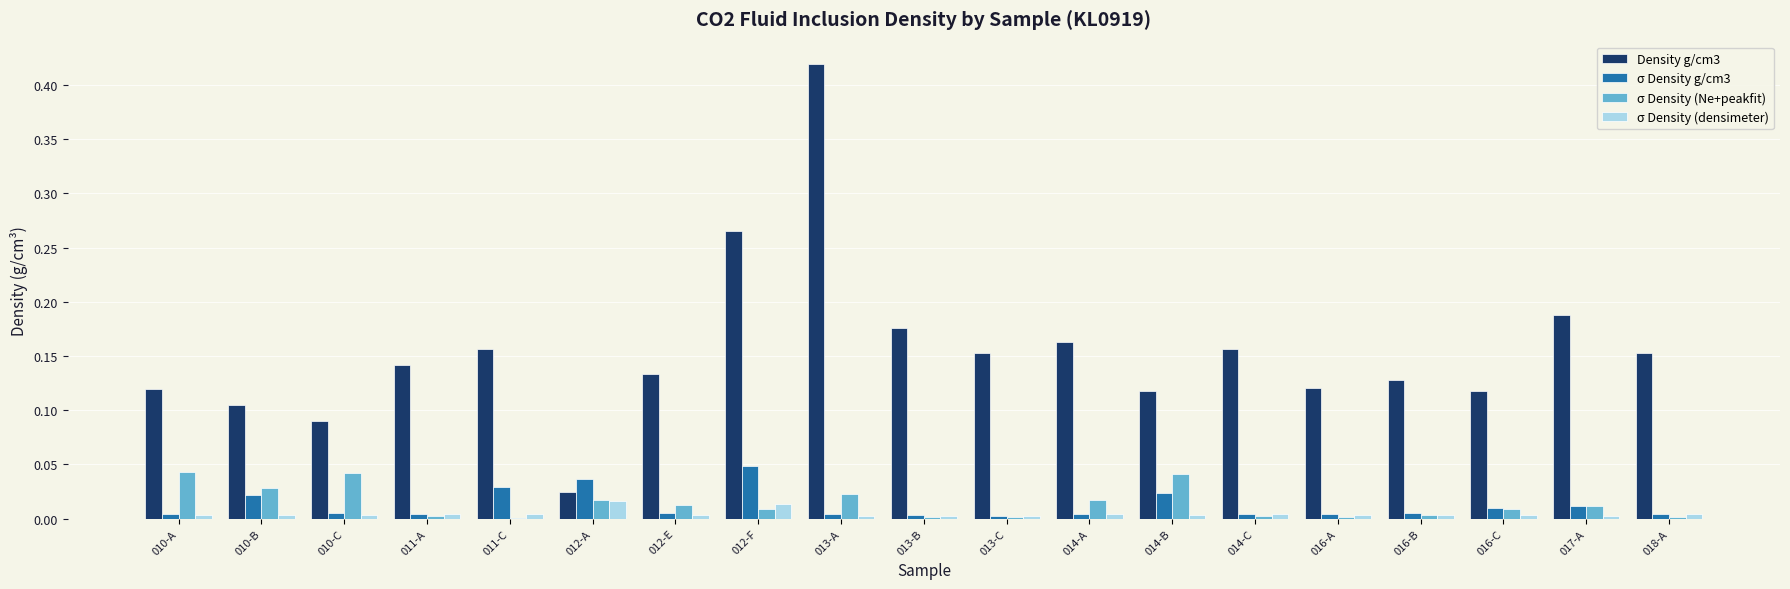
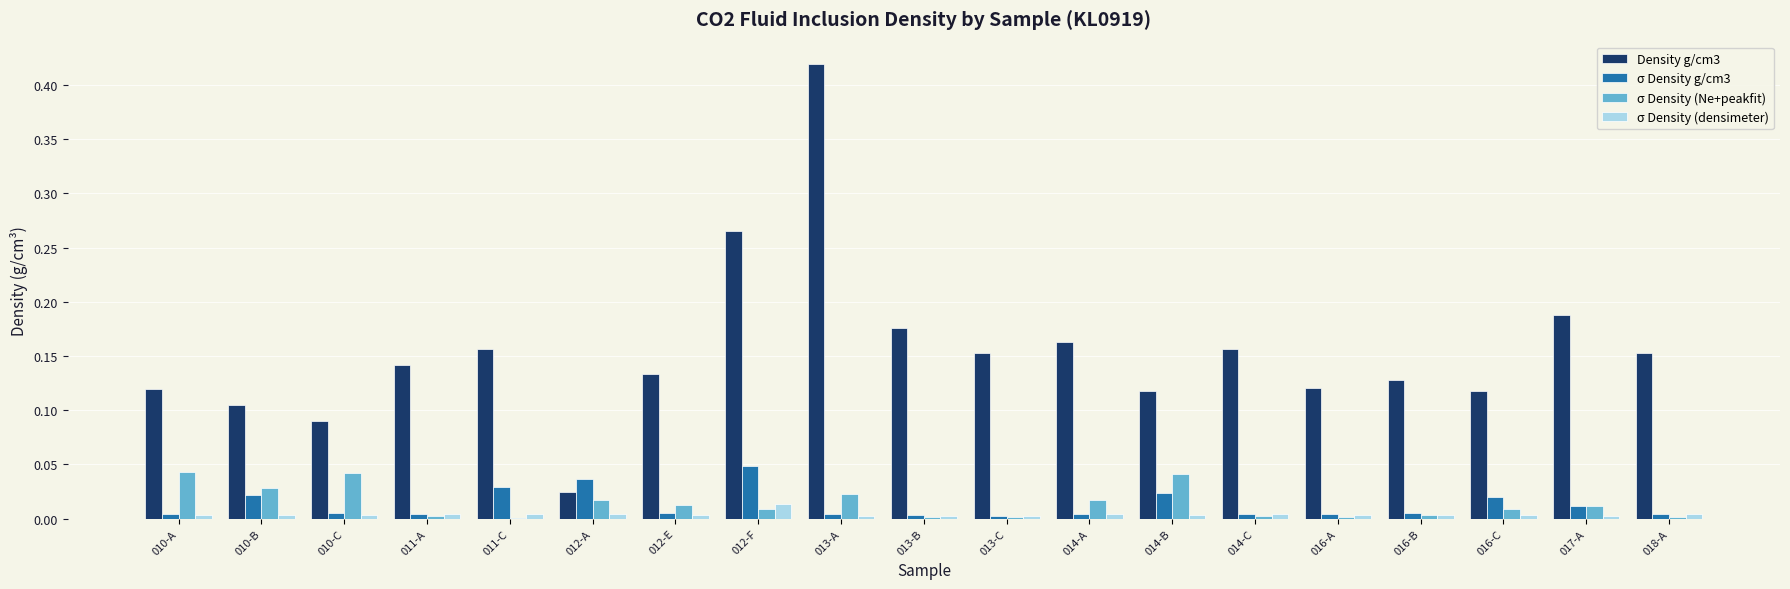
σ Density (densimeter), 012-A: 0.016 -> 0.004
σ Density g/cm3, 016-C: 0.010 -> 0.020
